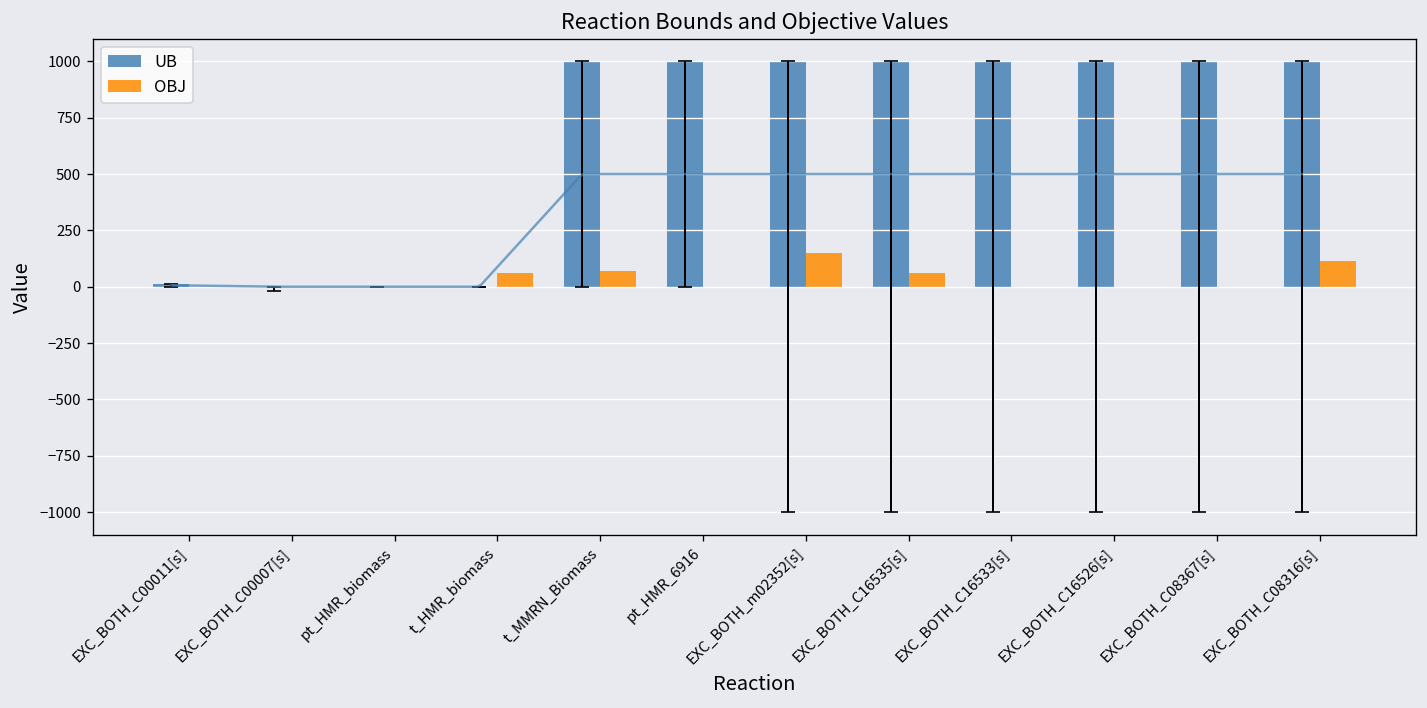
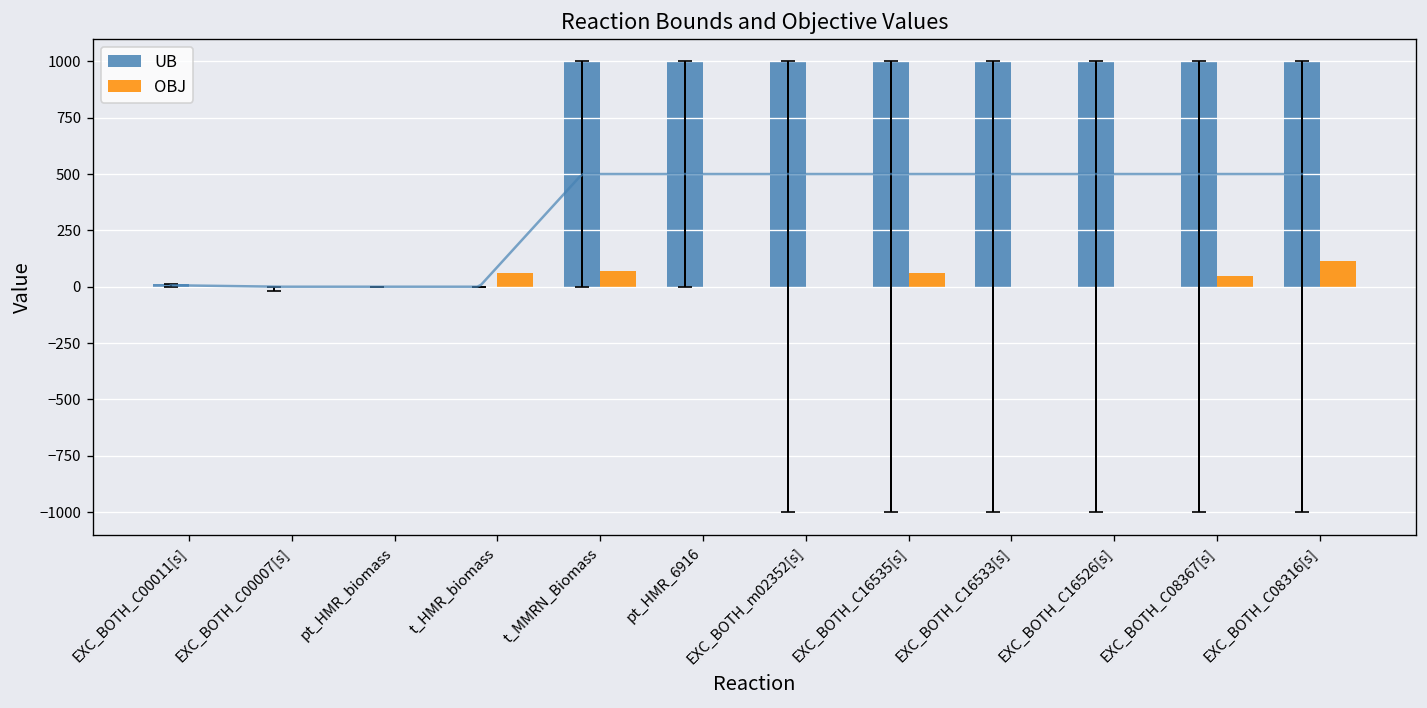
OBJ, EXC_BOTH_m02352[s]: 150 -> 0
OBJ, EXC_BOTH_C08367[s]: 0 -> 50
